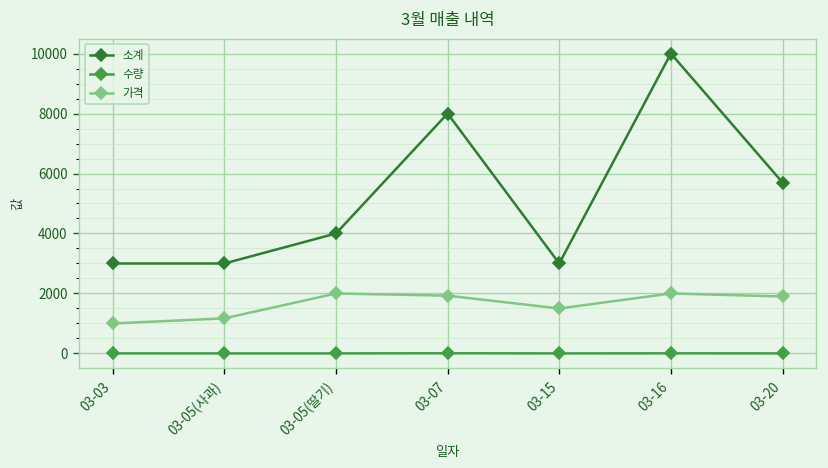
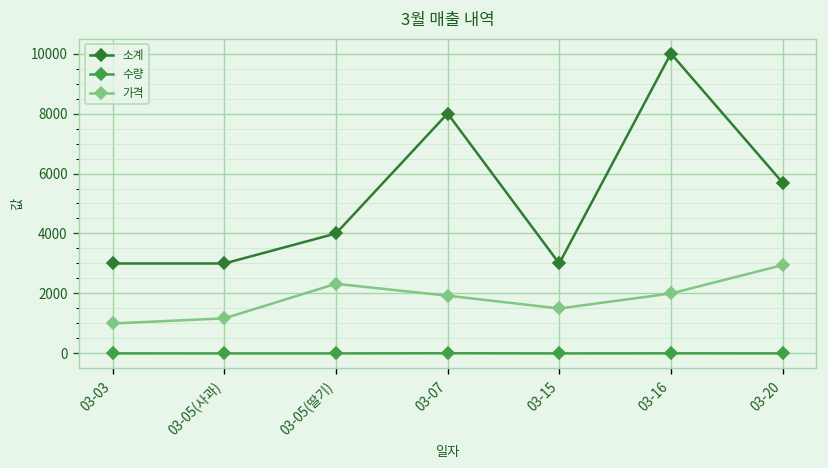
가격, 03-05(딸기): 2000 -> 2300
가격, 03-20: 1900 -> 2900
